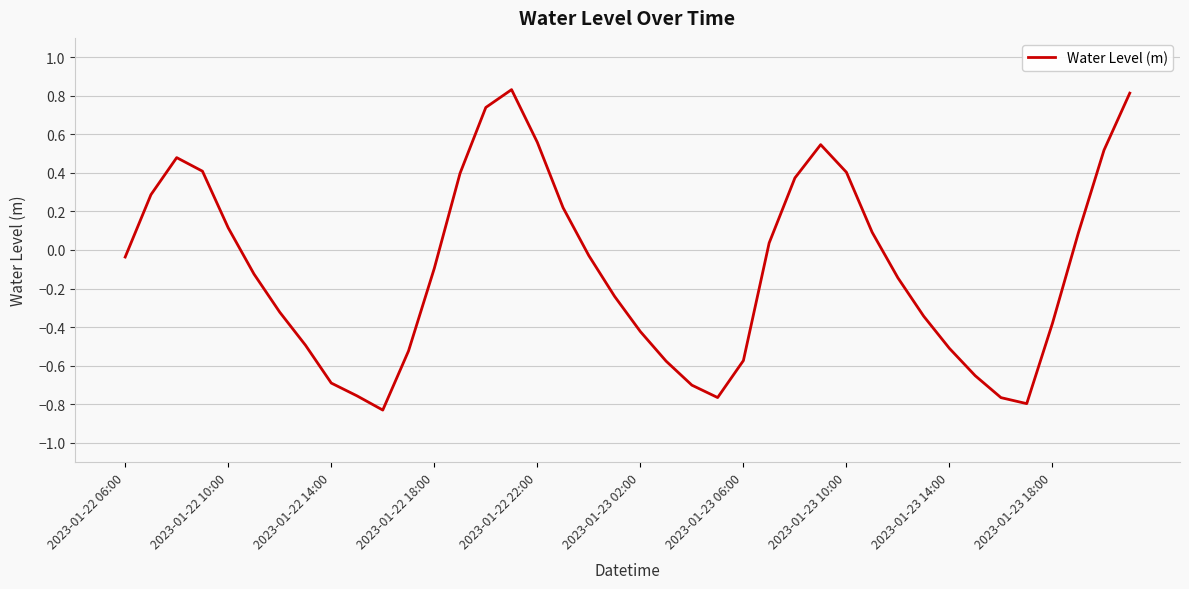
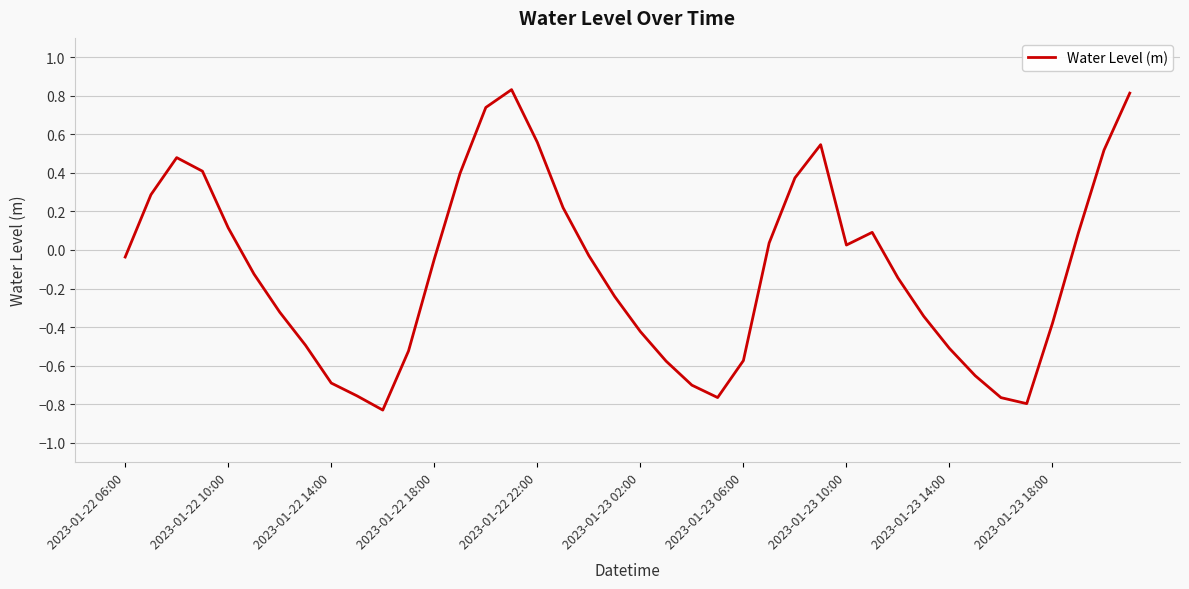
2023-01-22 18:00: -0.10 -> -0.05
2023-01-23 10:00: 0.40 -> 0.03
